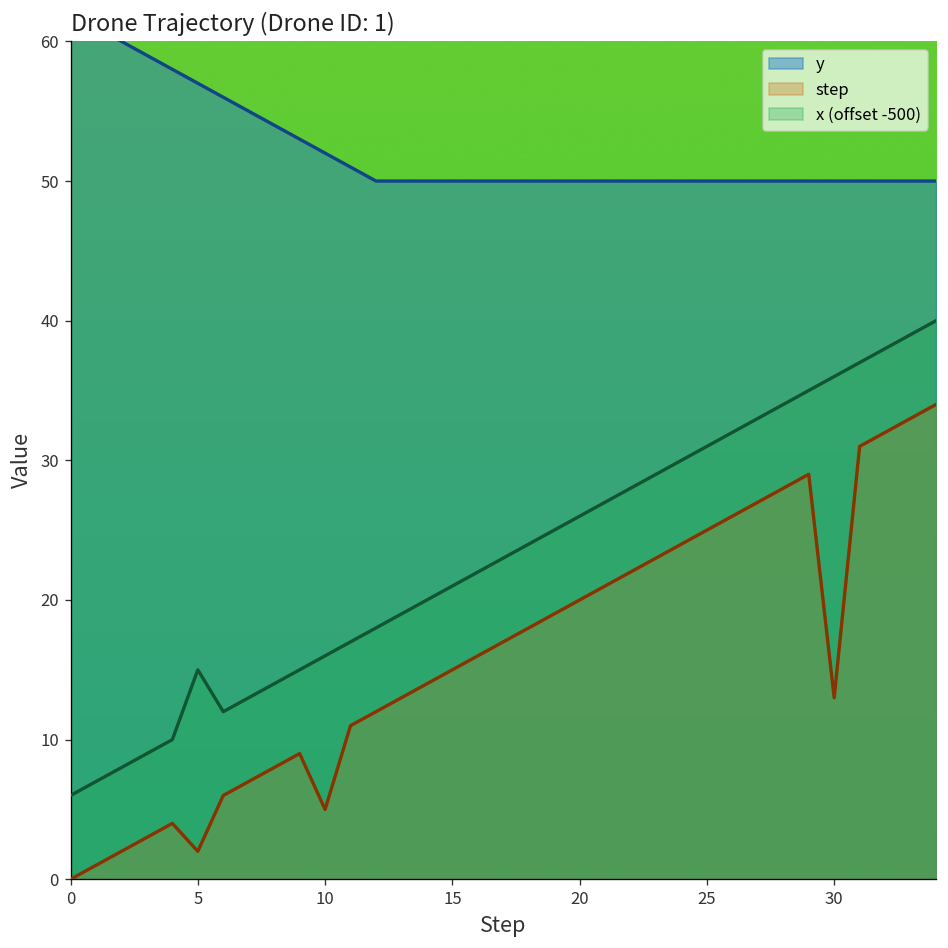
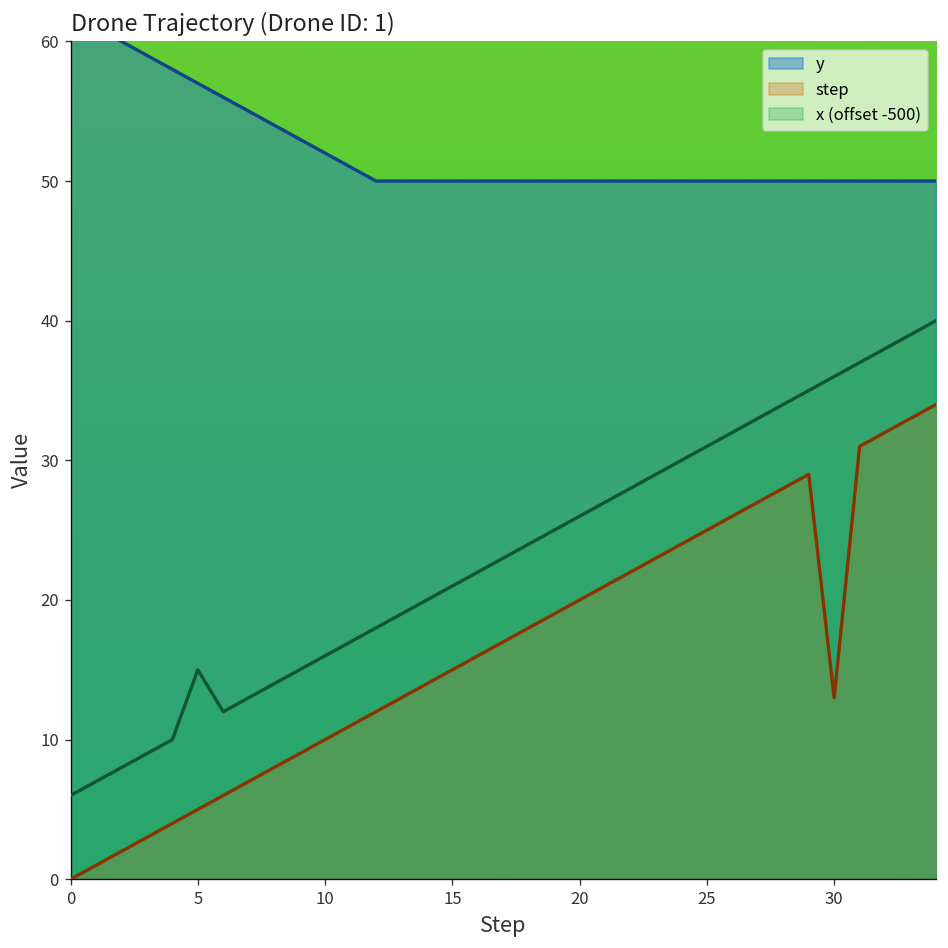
step, 5: 2 -> 5
step, 10: 5 -> 10
